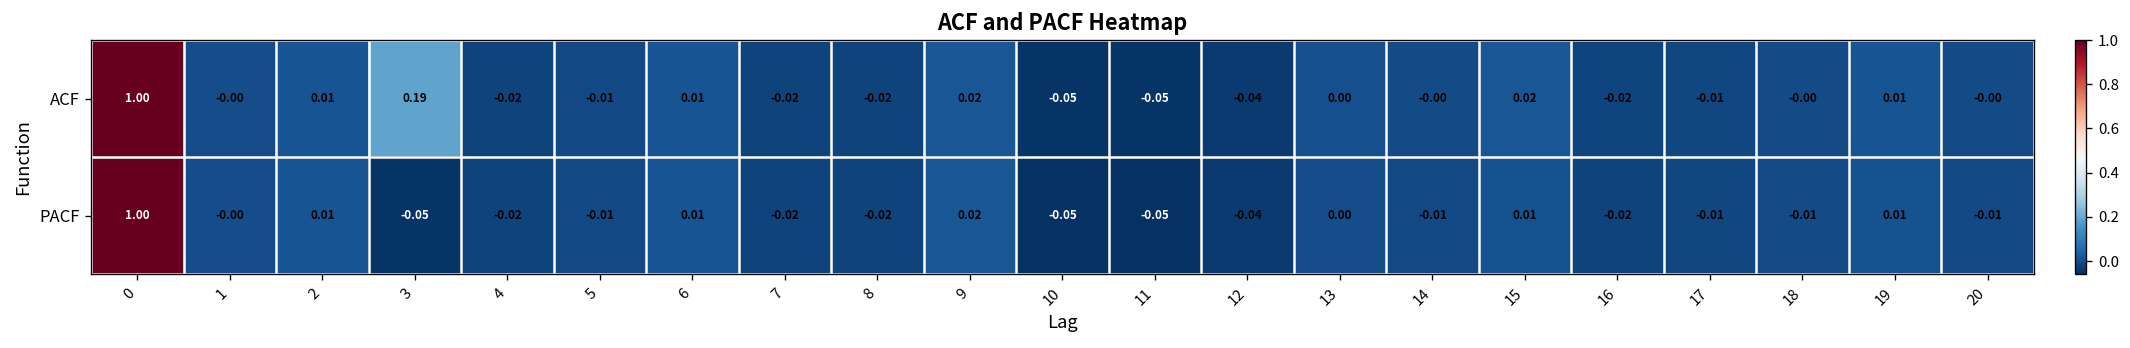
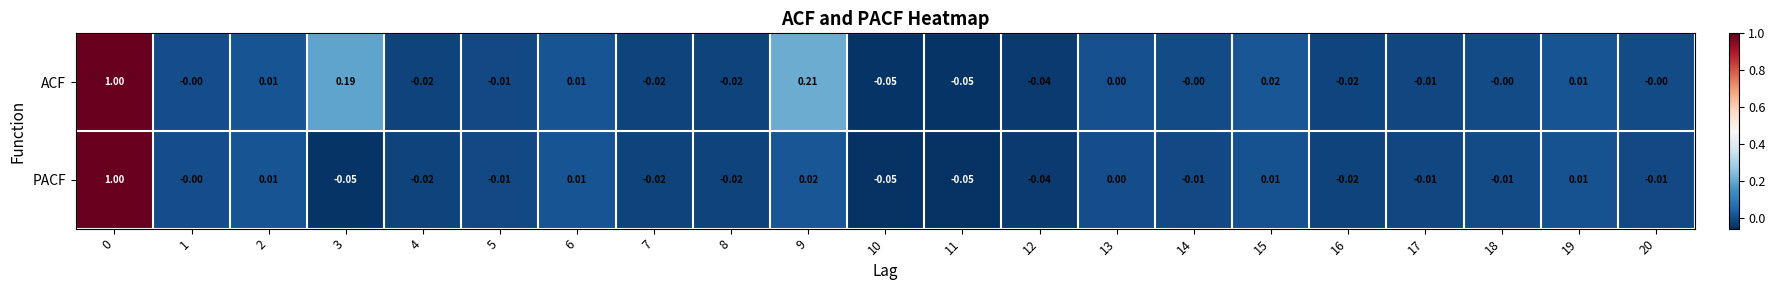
ACF, 9: 0.02 -> 0.21
